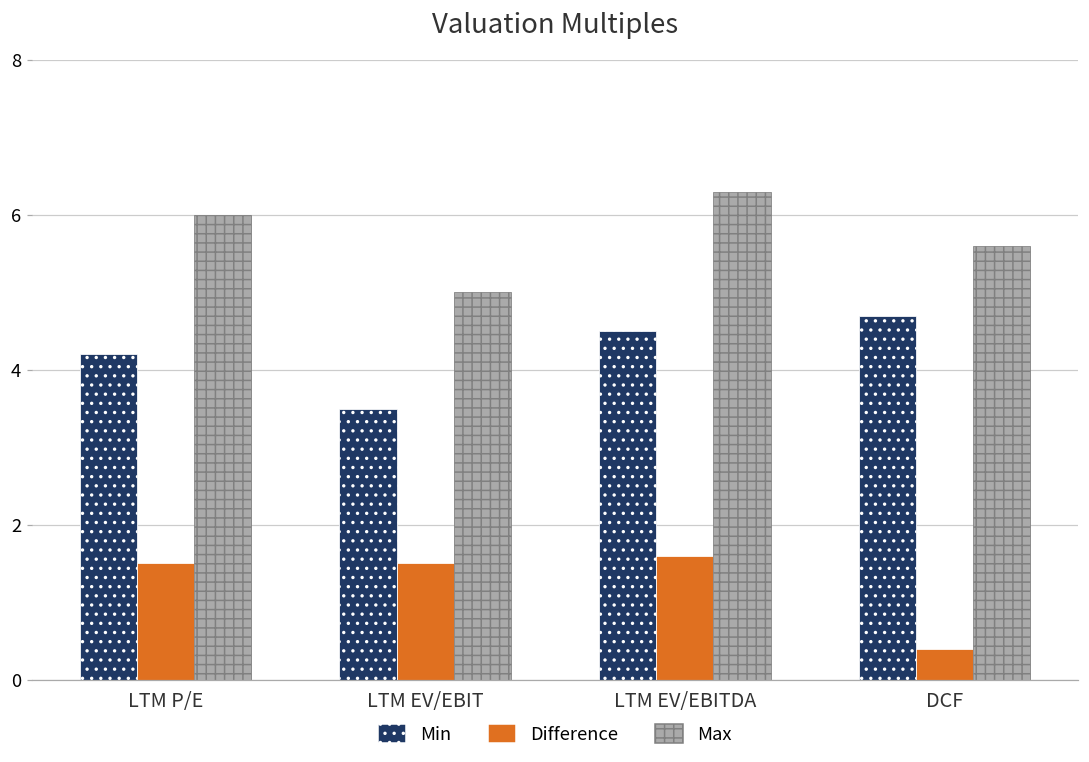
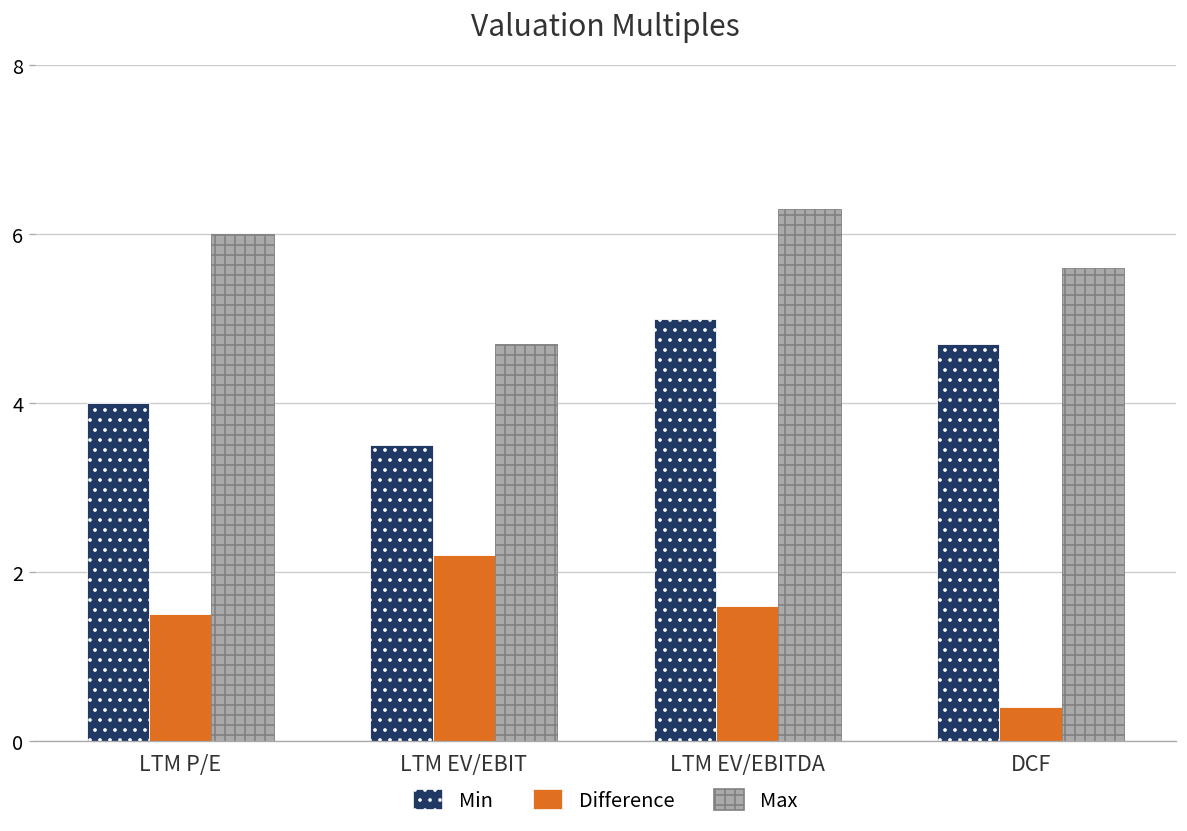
Min, LTM P/E: 4.2 -> 4.0
Difference, LTM EV/EBIT: 1.5 -> 2.2
Max, LTM EV/EBIT: 5.0 -> 4.7
Min, LTM EV/EBITDA: 4.5 -> 5.0
